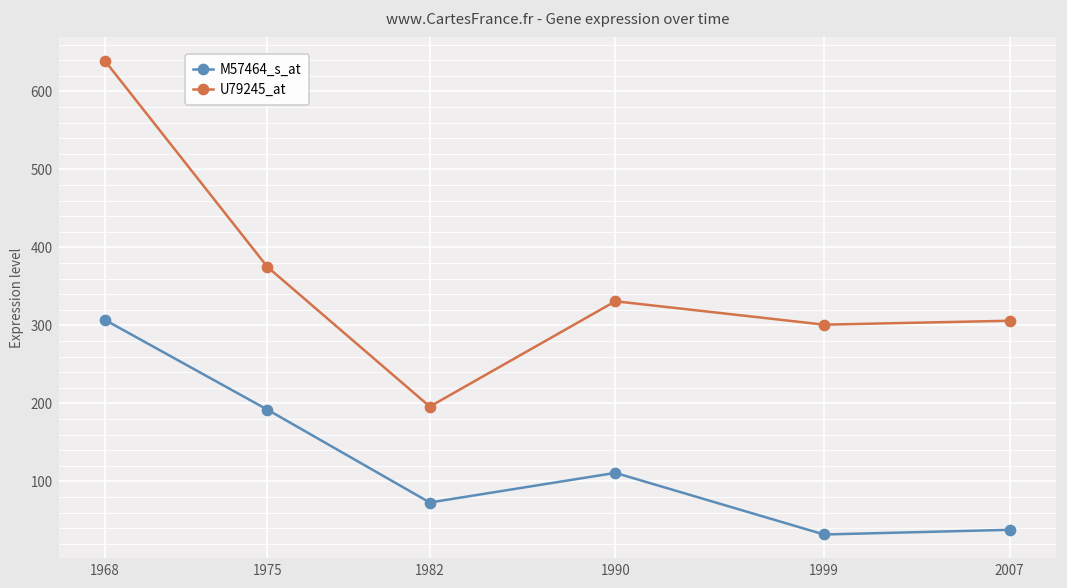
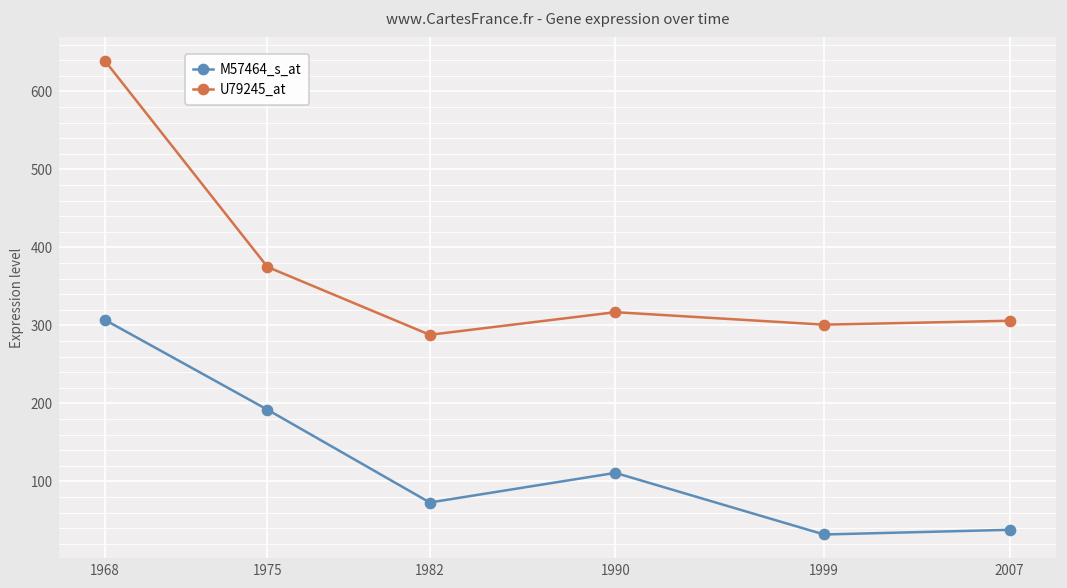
U79245_at, 1982: 200 -> 290
U79245_at, 1990: 330 -> 320
